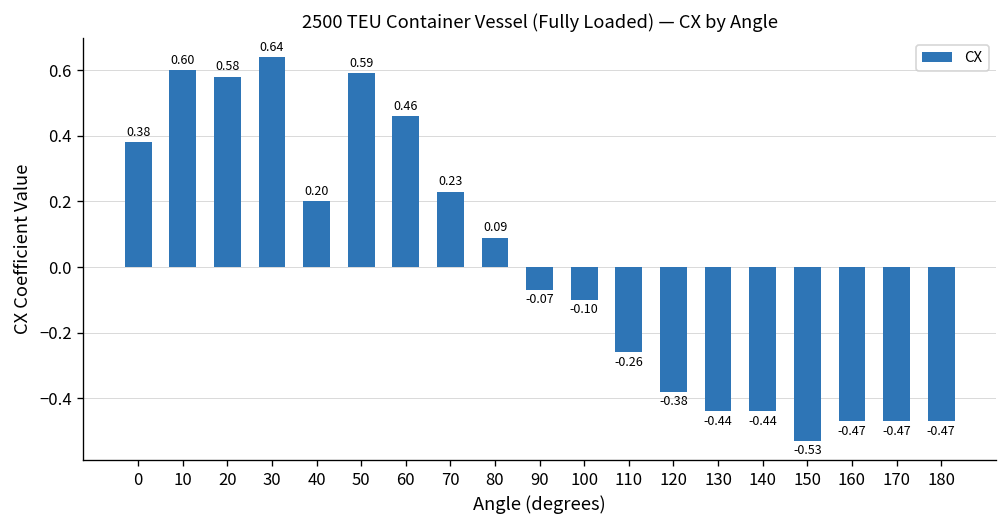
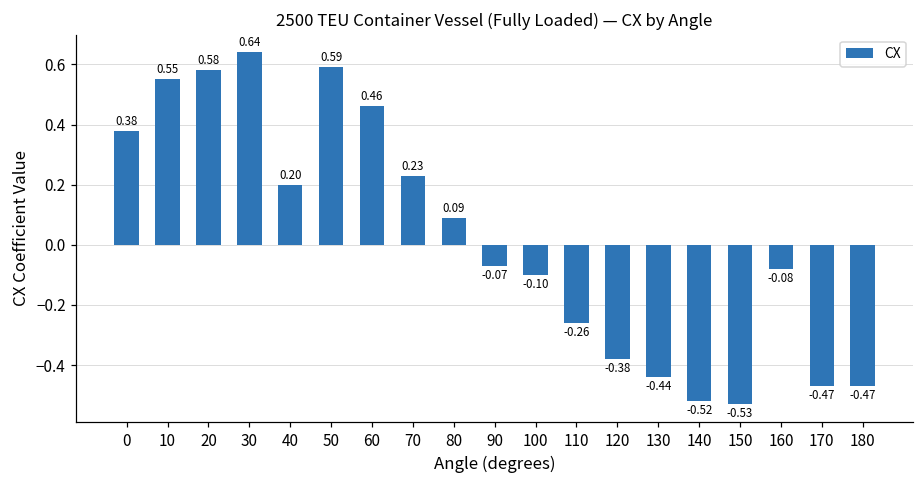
10: 0.60 -> 0.55
140: -0.44 -> -0.52
160: -0.47 -> -0.08
